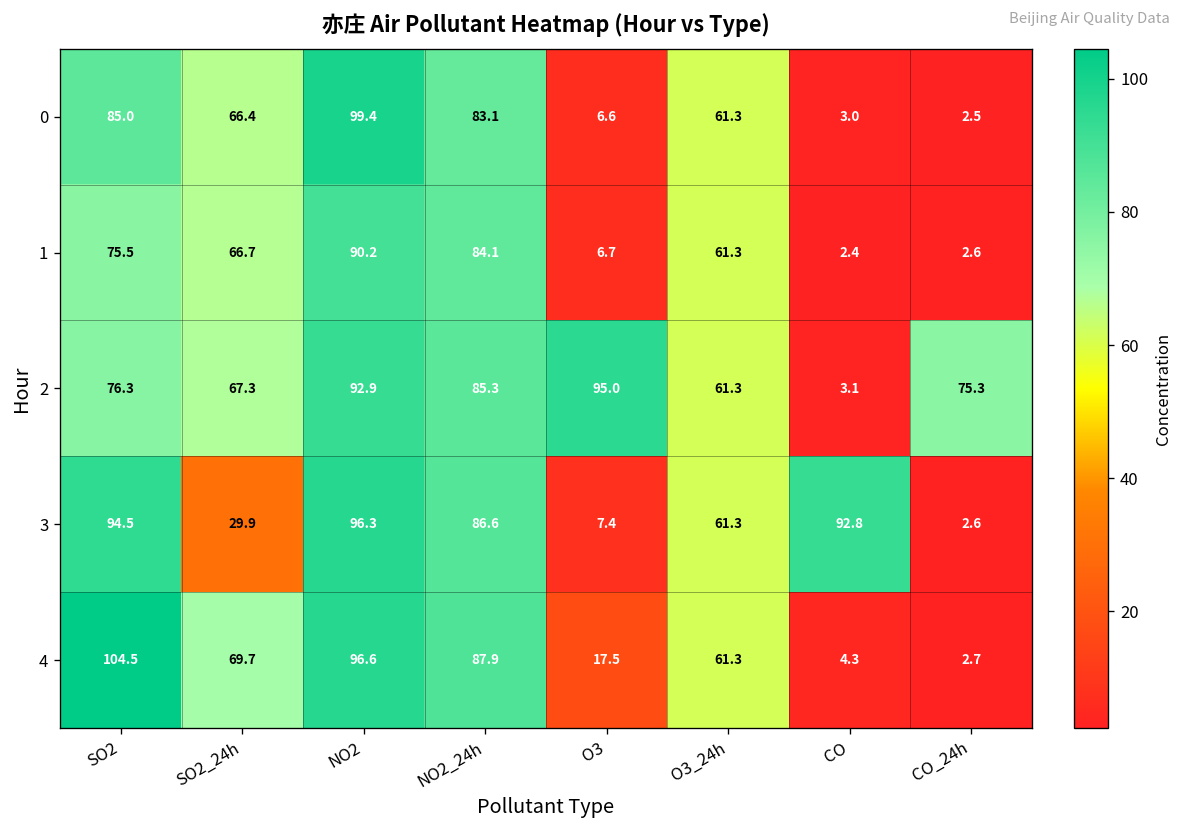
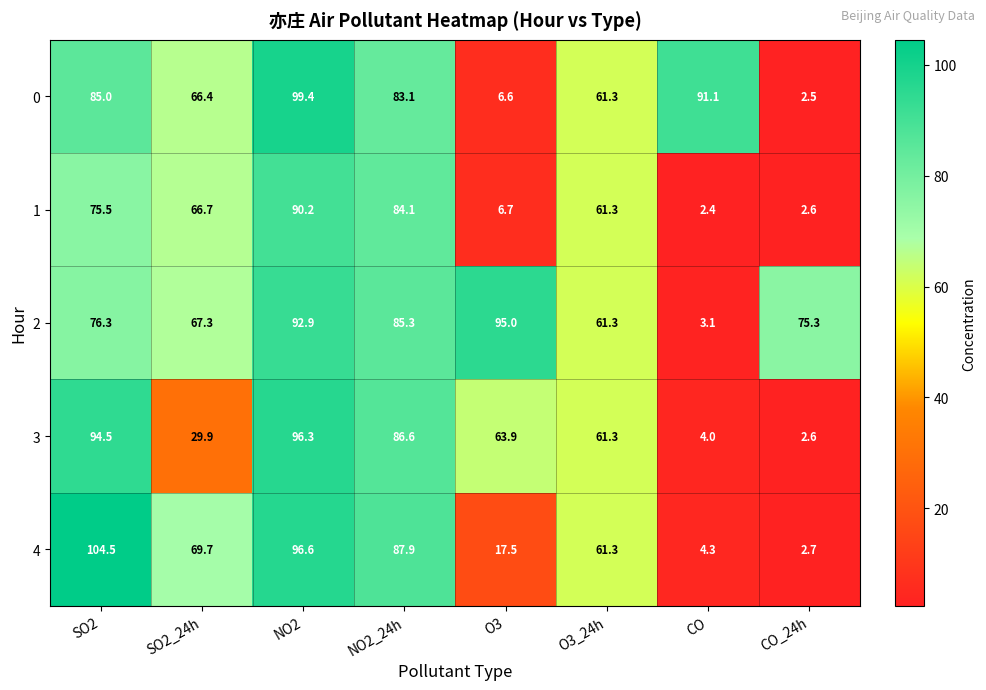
0, CO: 3.0 -> 91.1
3, O3: 7.4 -> 63.9
3, CO: 92.8 -> 4.0
